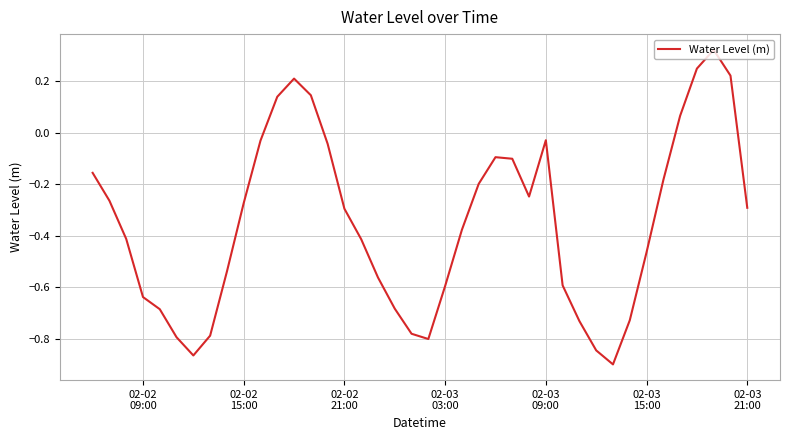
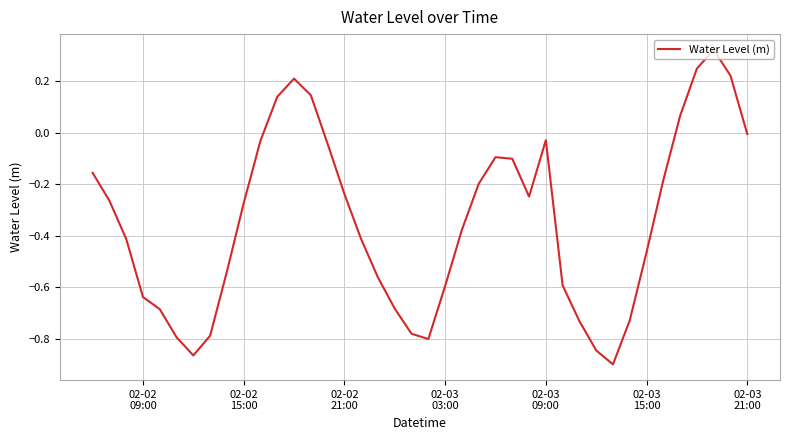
02-02 21:00: -0.29 -> -0.24
02-03 21:00: -0.29 -> 0.00
